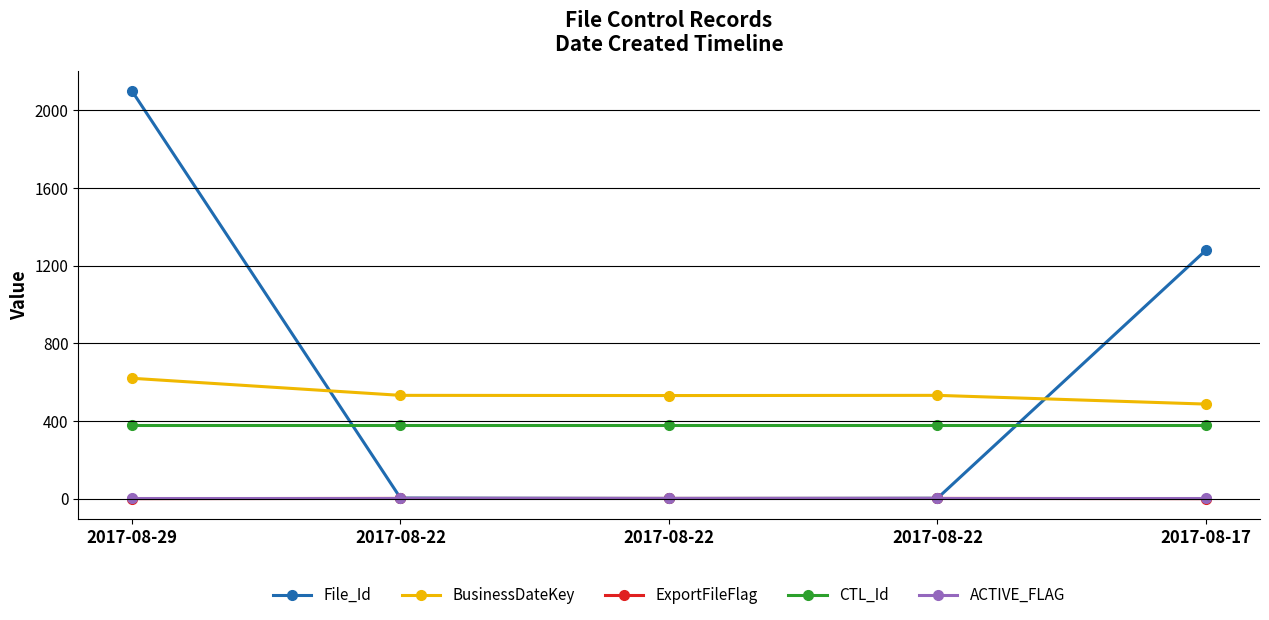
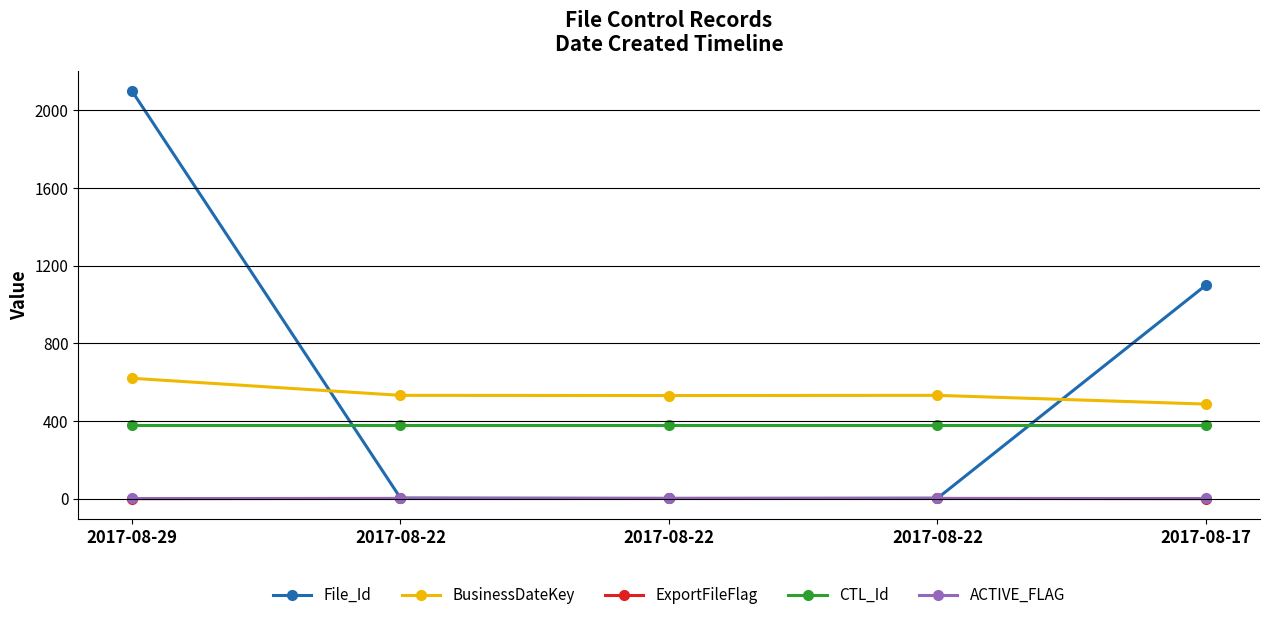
File_Id, 2017-08-17: 1280 -> 1100
